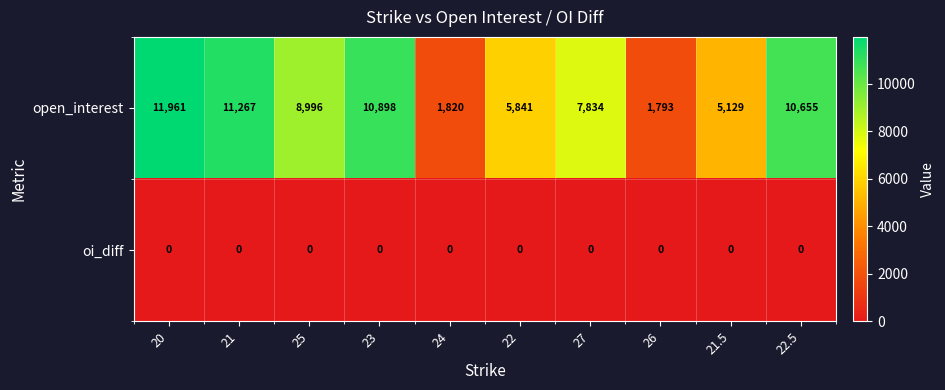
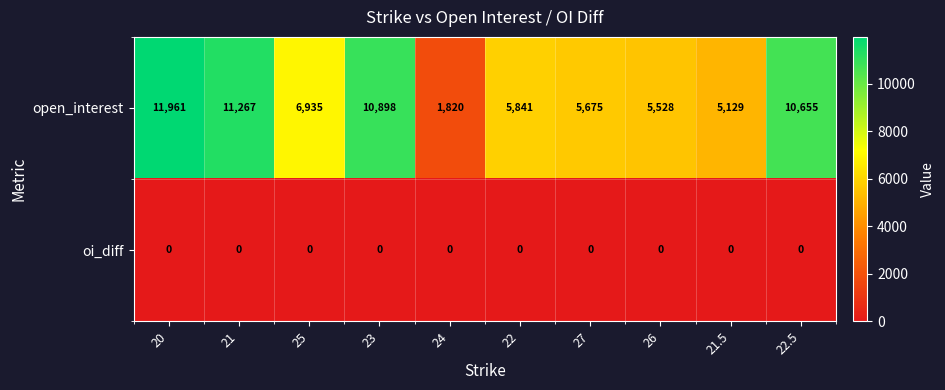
open_interest, 25: 8,996 -> 6,935
open_interest, 27: 7,834 -> 5,675
open_interest, 26: 1,793 -> 5,528
